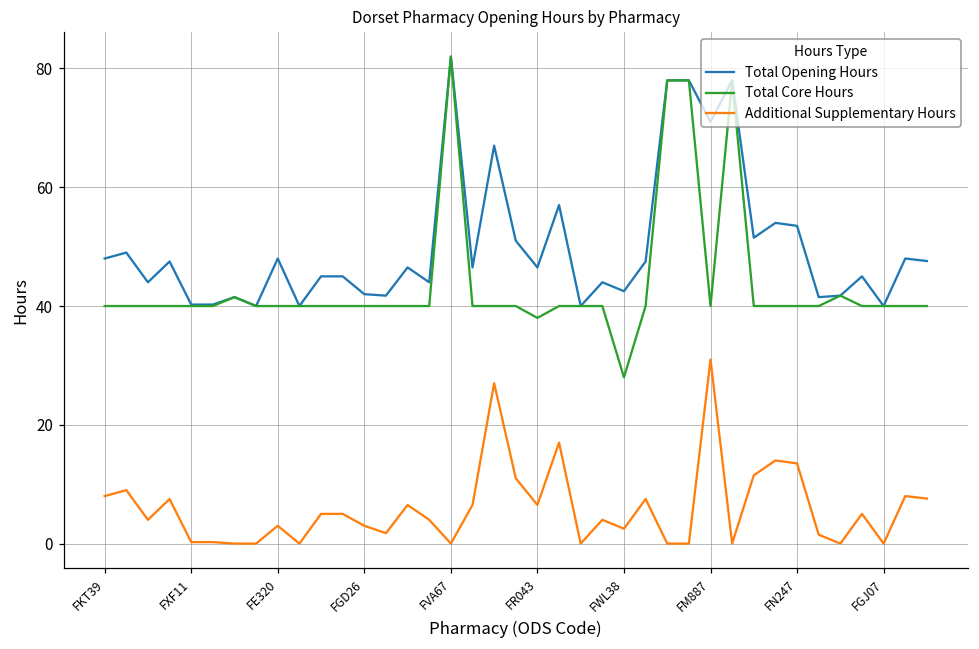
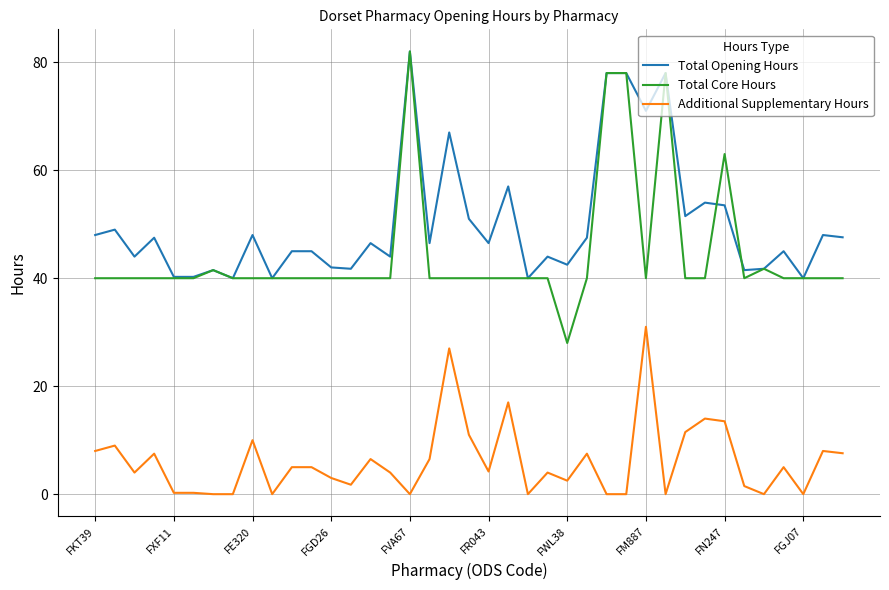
Additional Supplementary Hours, FE320: 3 -> 10
Total Core Hours, FR043: 38 -> 40
Additional Supplementary Hours, FR043: 7 -> 4
Total Core Hours, FN247: 40 -> 63
